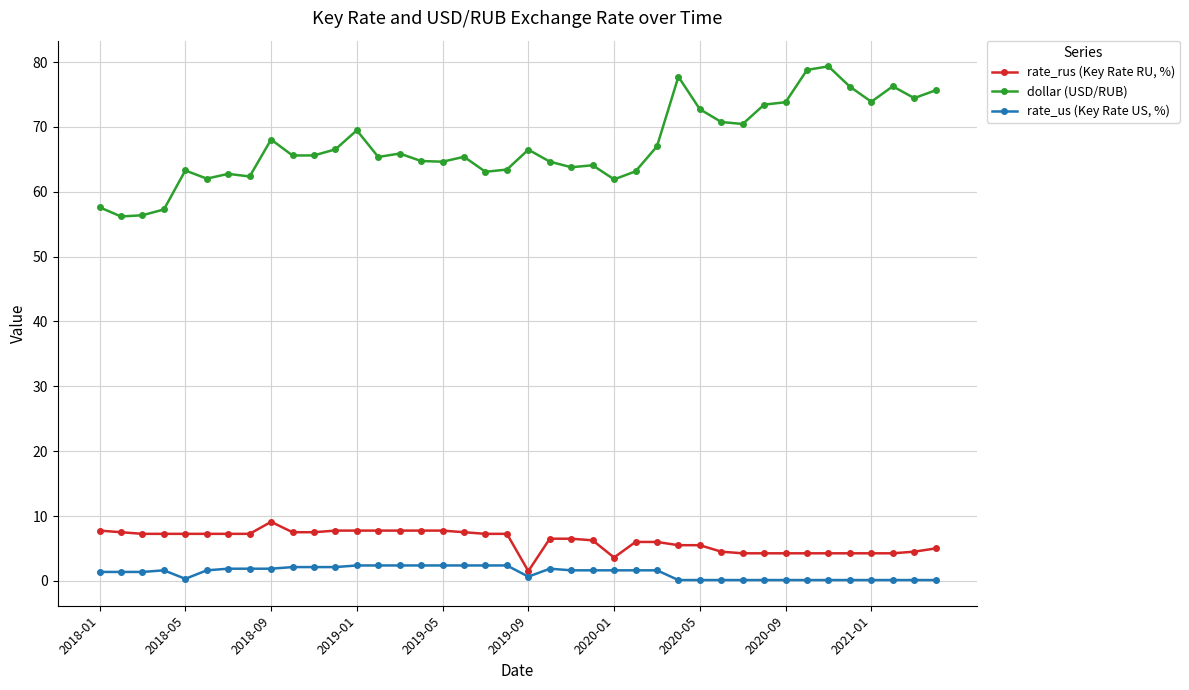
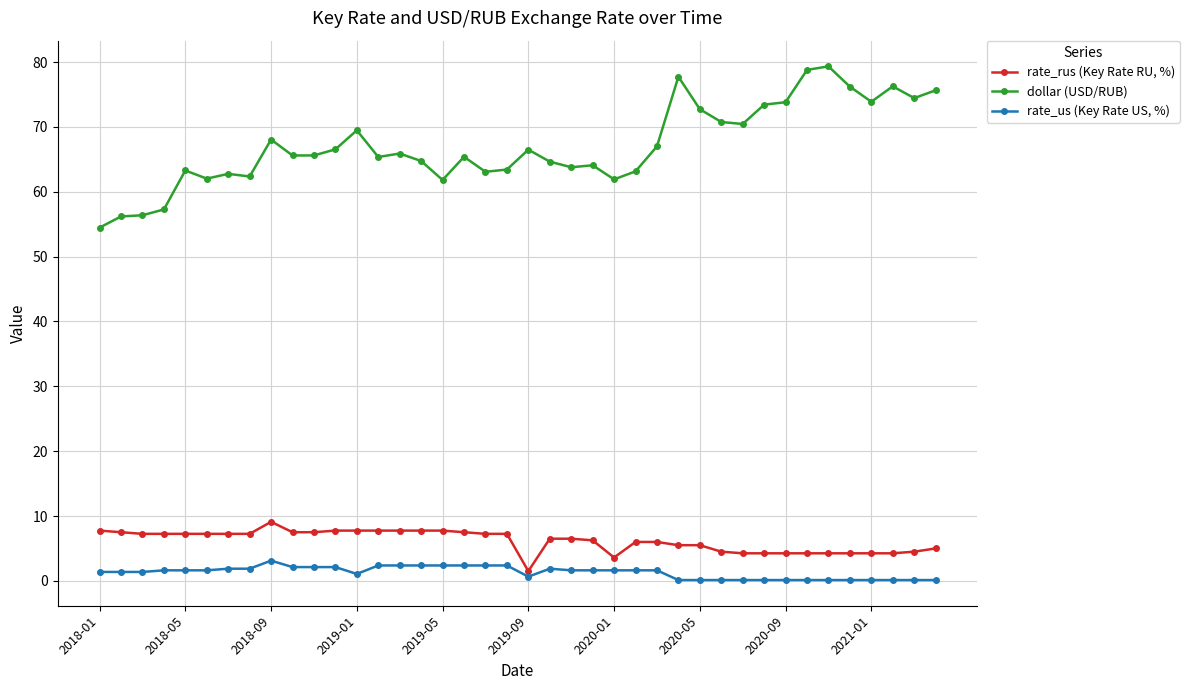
dollar (USD/RUB), 2018-01: 58 -> 54
rate_us (Key Rate US, %), 2018-05: 0 -> 2
rate_us (Key Rate US, %), 2018-09: 2 -> 3
rate_us (Key Rate US, %), 2019-01: 2 -> 1
dollar (USD/RUB), 2019-05: 65 -> 62
